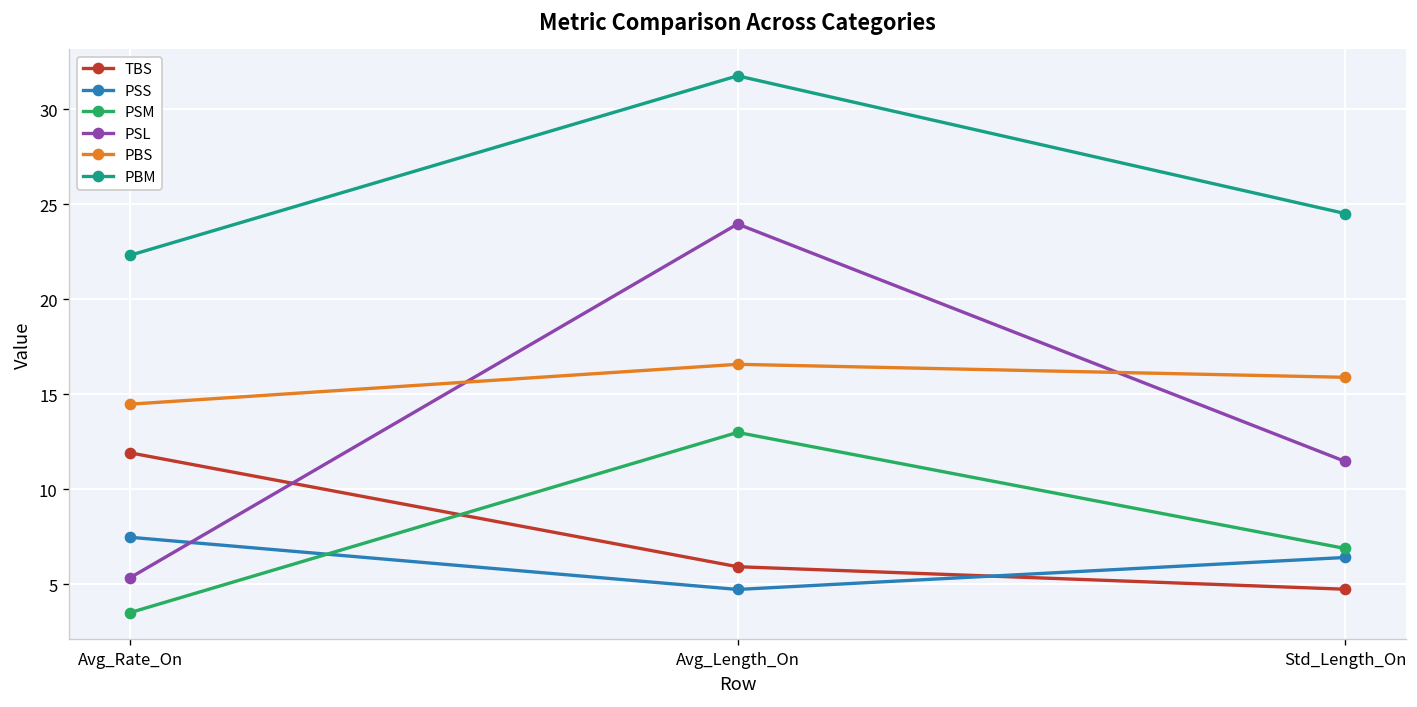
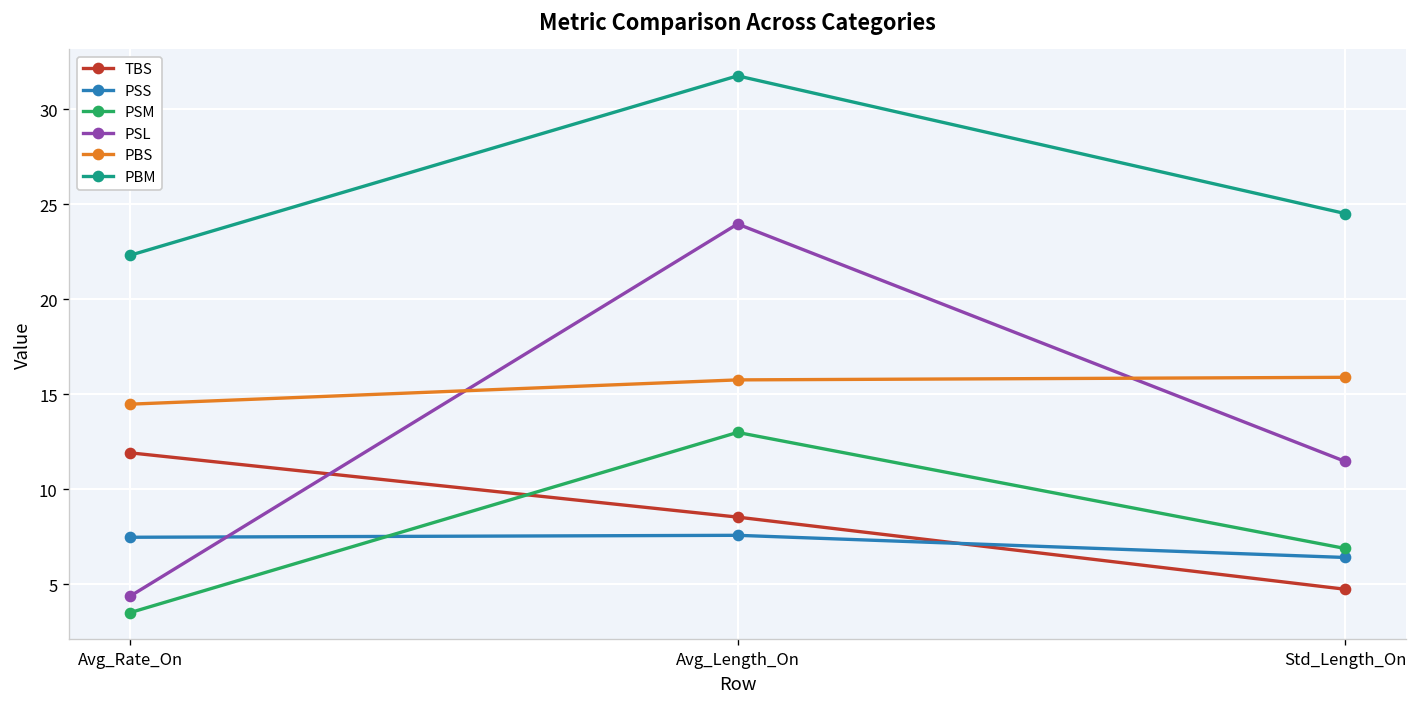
PSL, Avg_Rate_On: 5.3 -> 4.4
TBS, Avg_Length_On: 5.9 -> 8.5
PSS, Avg_Length_On: 4.7 -> 7.6
PBS, Avg_Length_On: 16.6 -> 15.8
